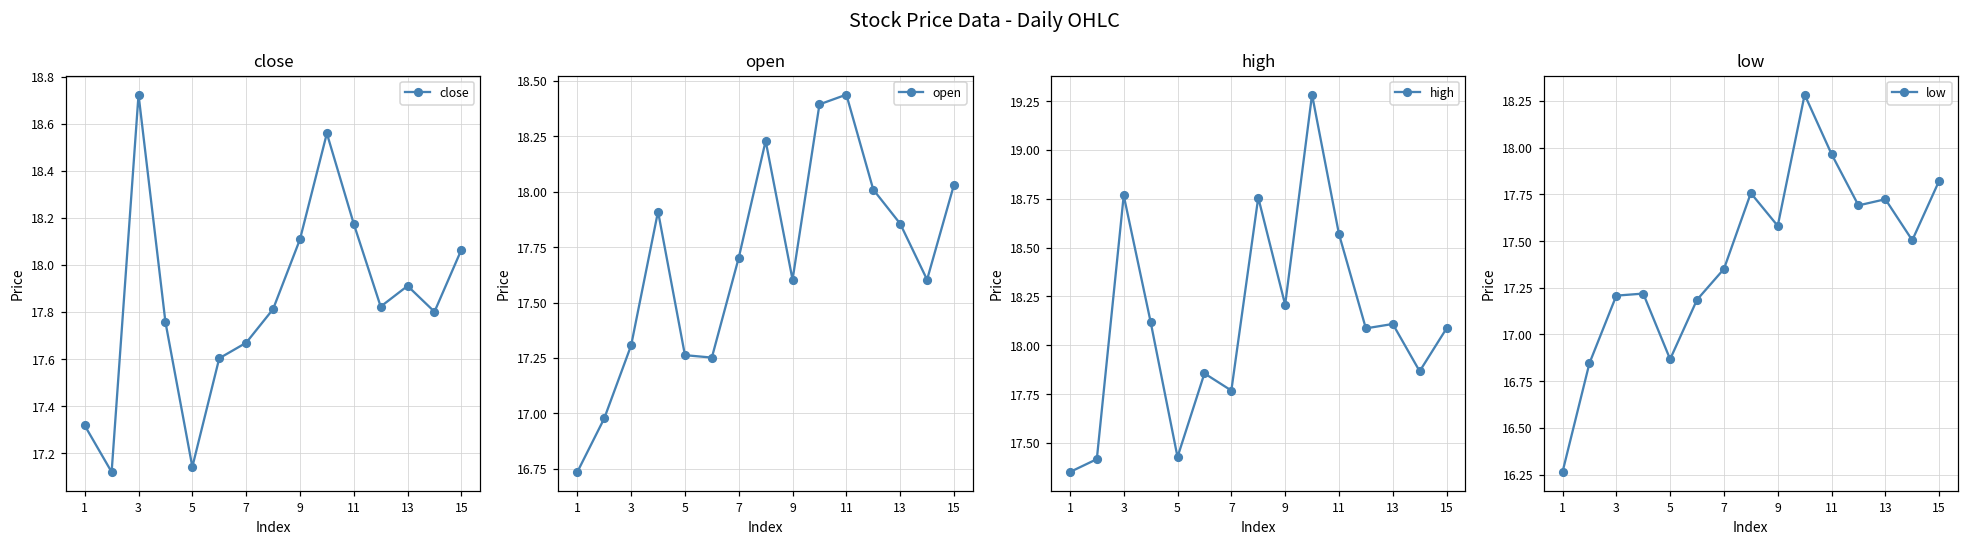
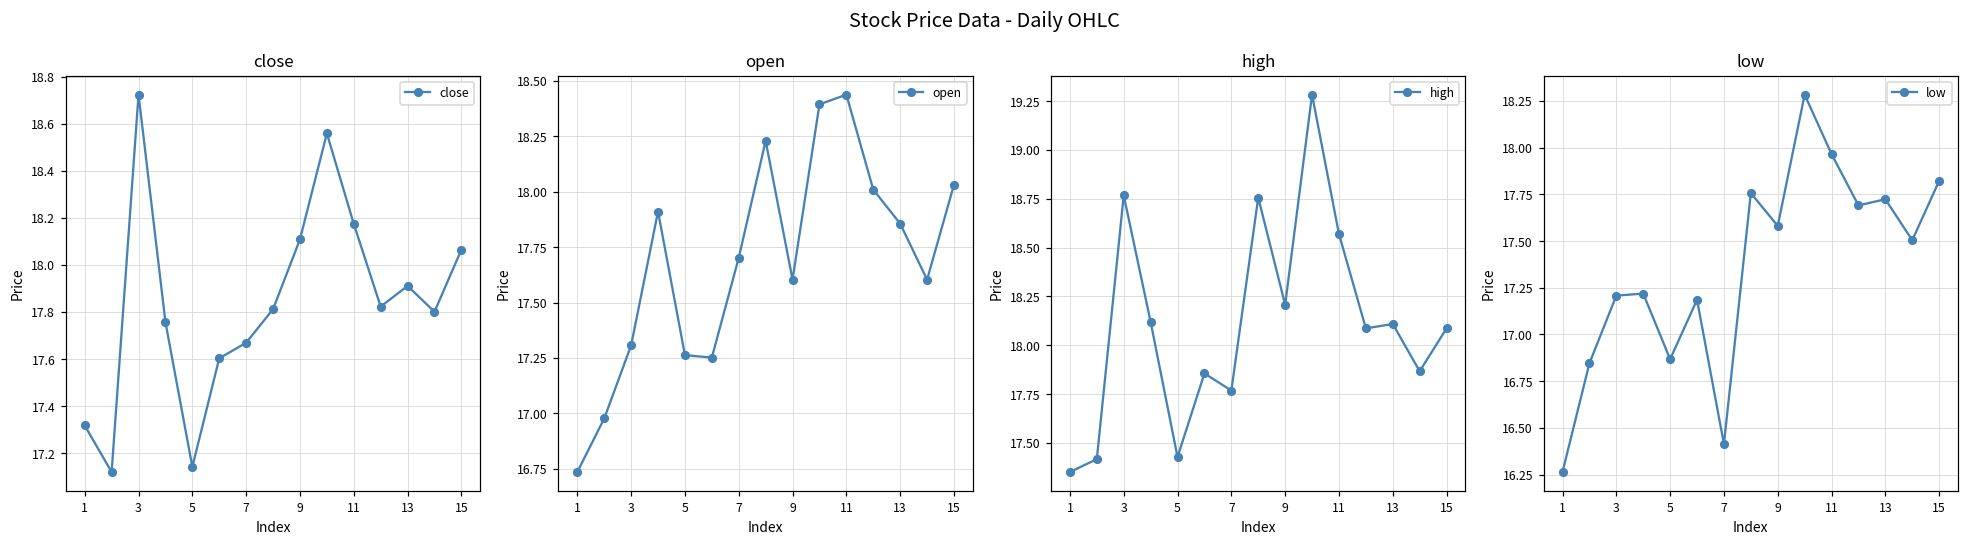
low, 7: 17.35 -> 16.41
